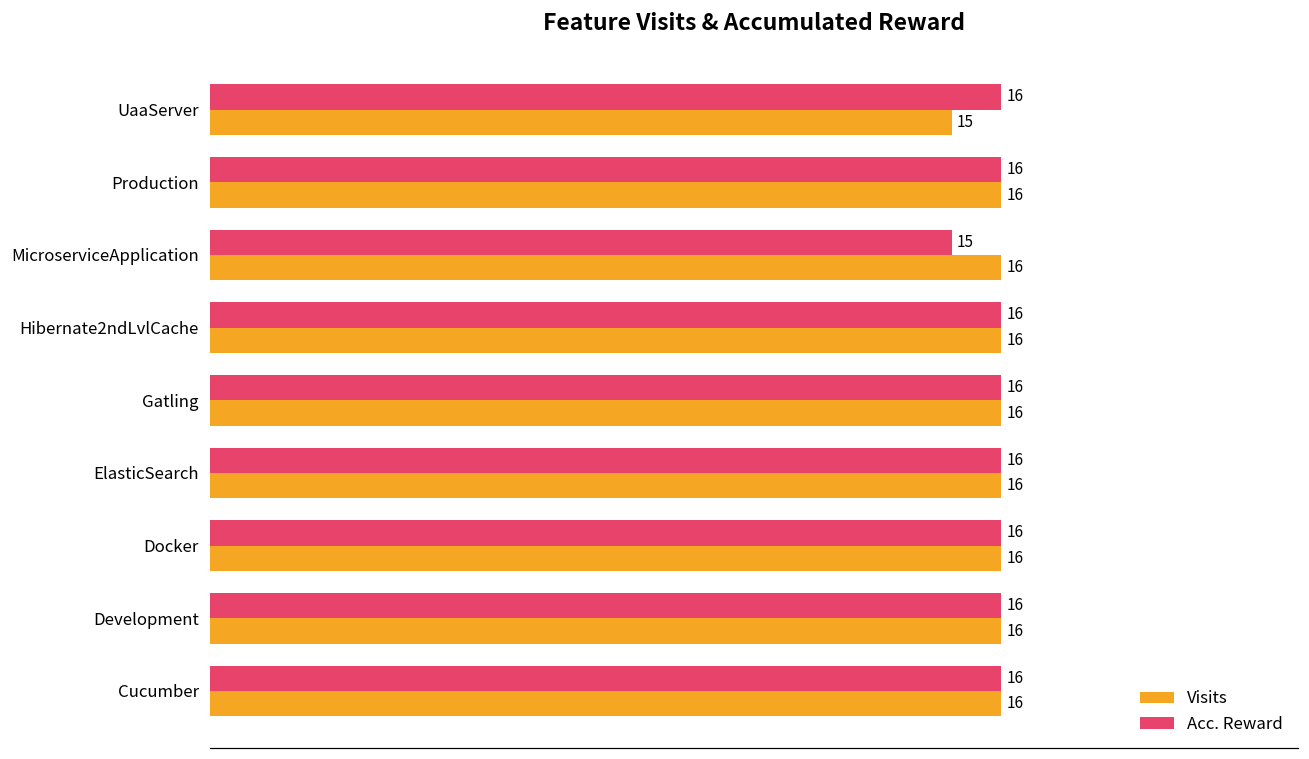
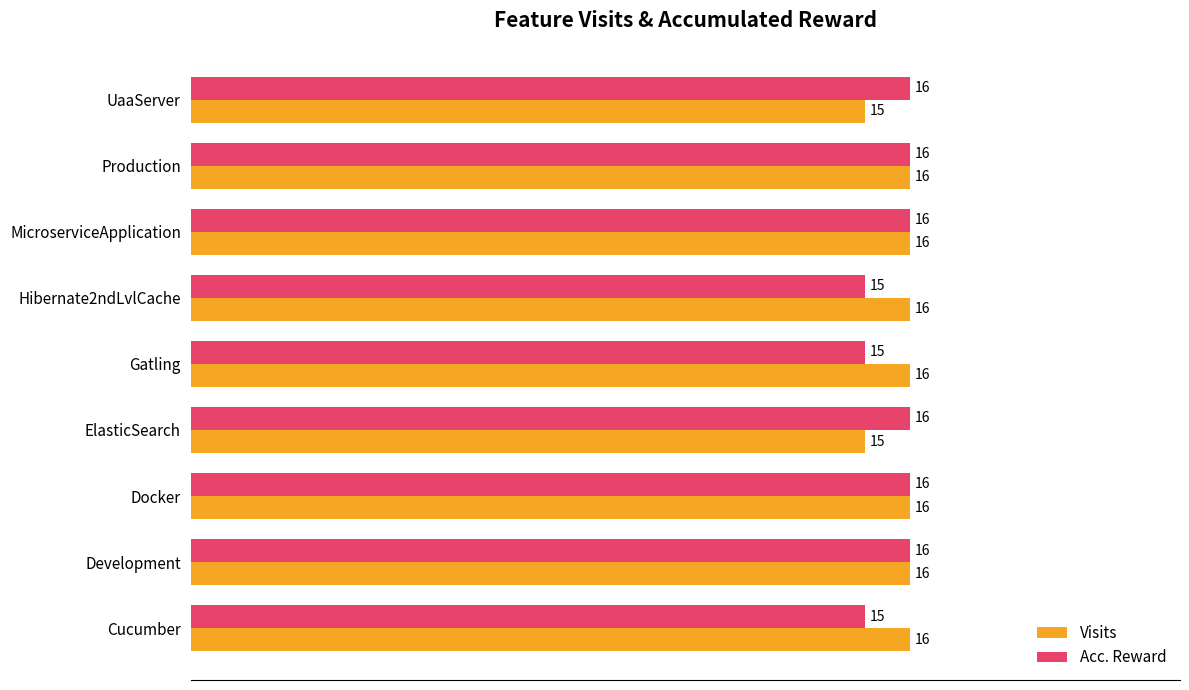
Acc. Reward, MicroserviceApplication: 15 -> 16
Acc. Reward, Hibernate2ndLvlCache: 16 -> 15
Acc. Reward, Gatling: 16 -> 15
Visits, ElasticSearch: 16 -> 15
Acc. Reward, Cucumber: 16 -> 15
